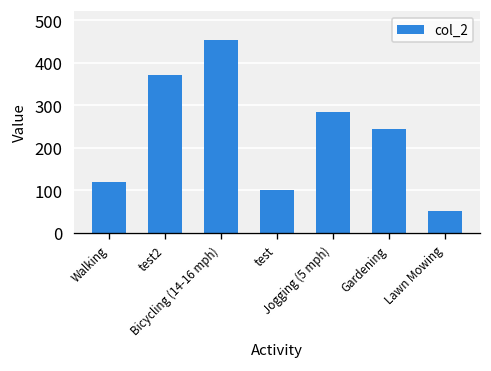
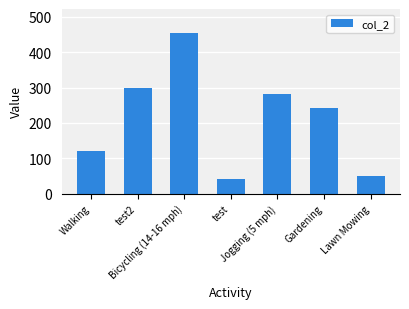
test2: 370 -> 300
test: 100 -> 40
